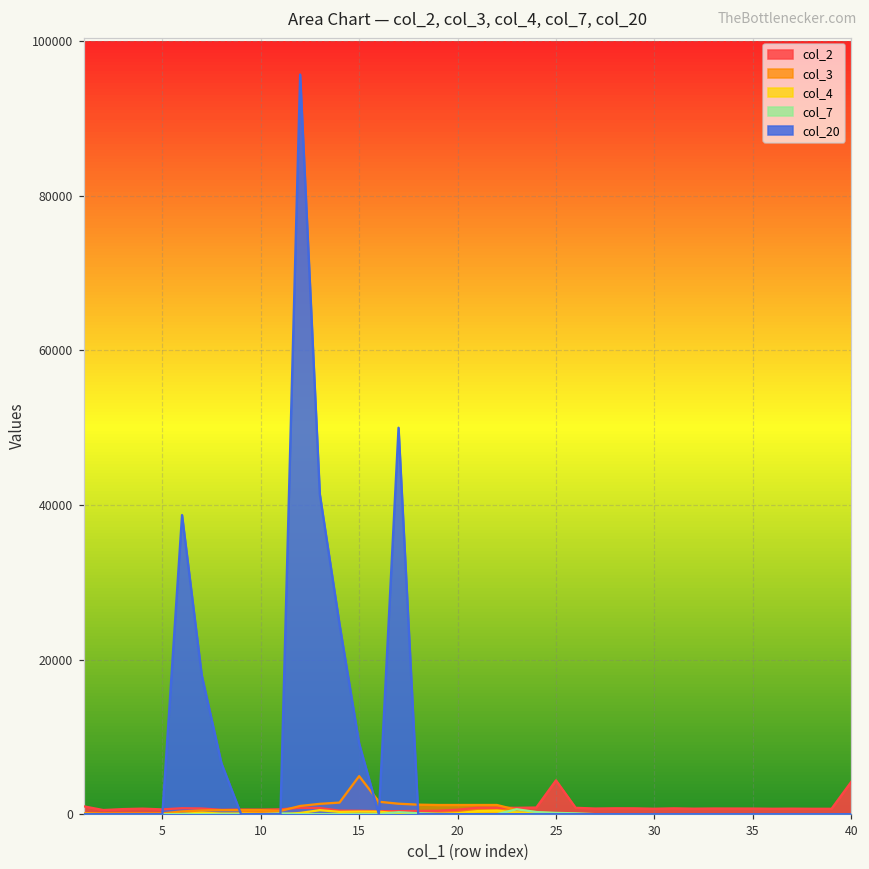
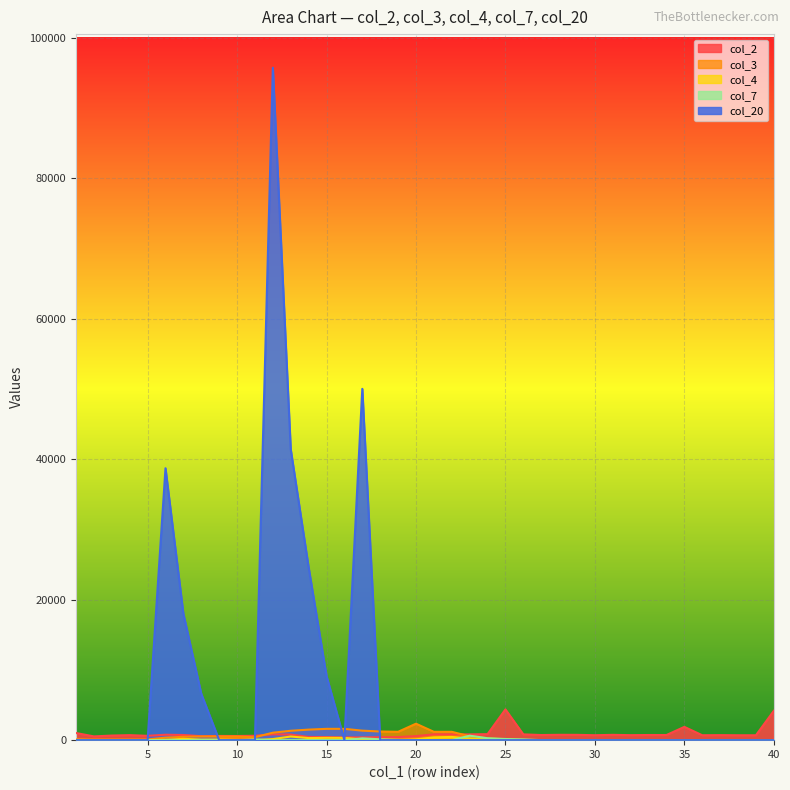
col_3, 15: 5000 -> 2000
col_3, 20: 1000 -> 2000
col_2, 35: 1000 -> 2000
